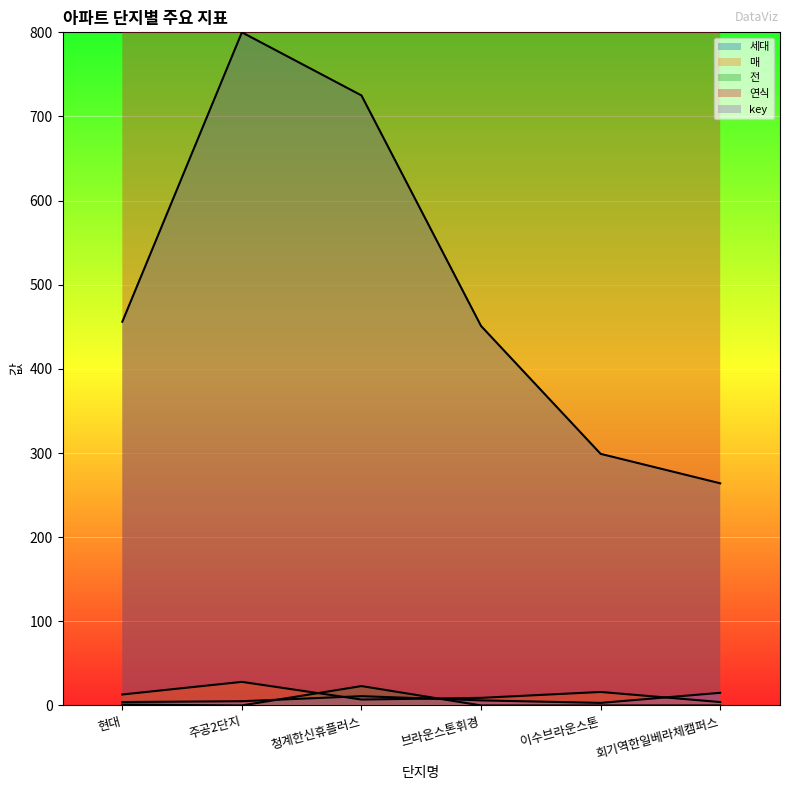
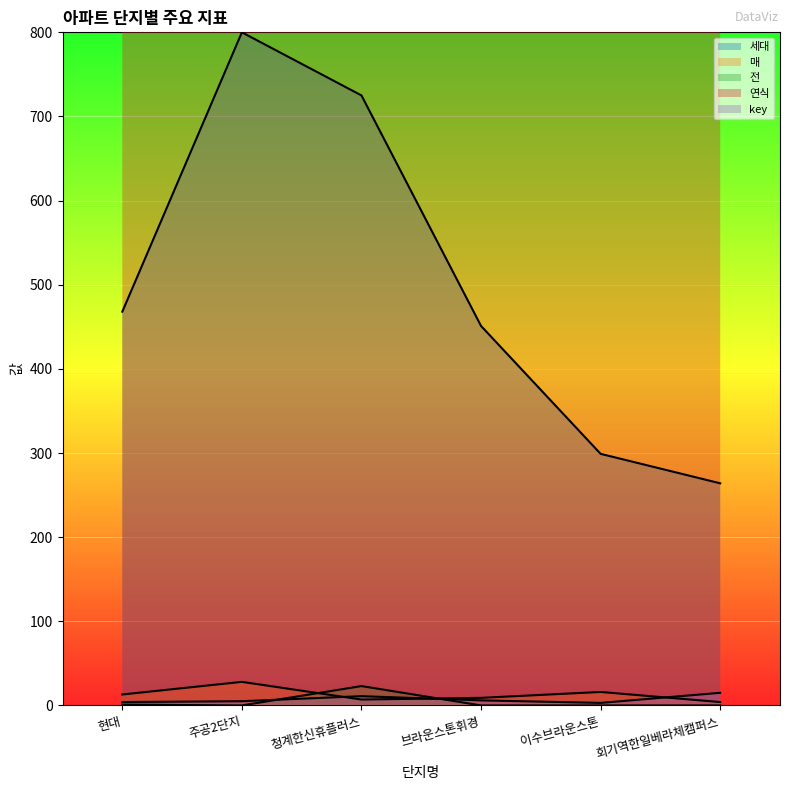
세대, 현대: 460 -> 470
